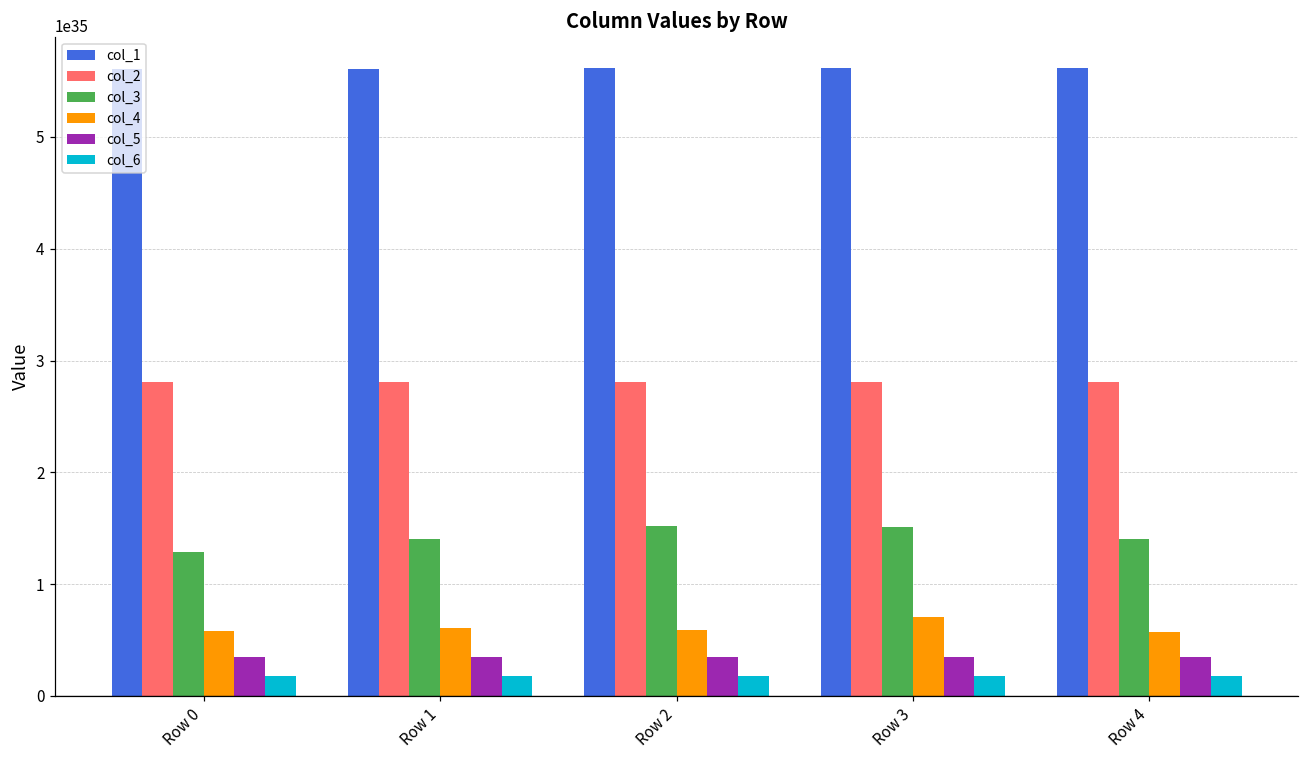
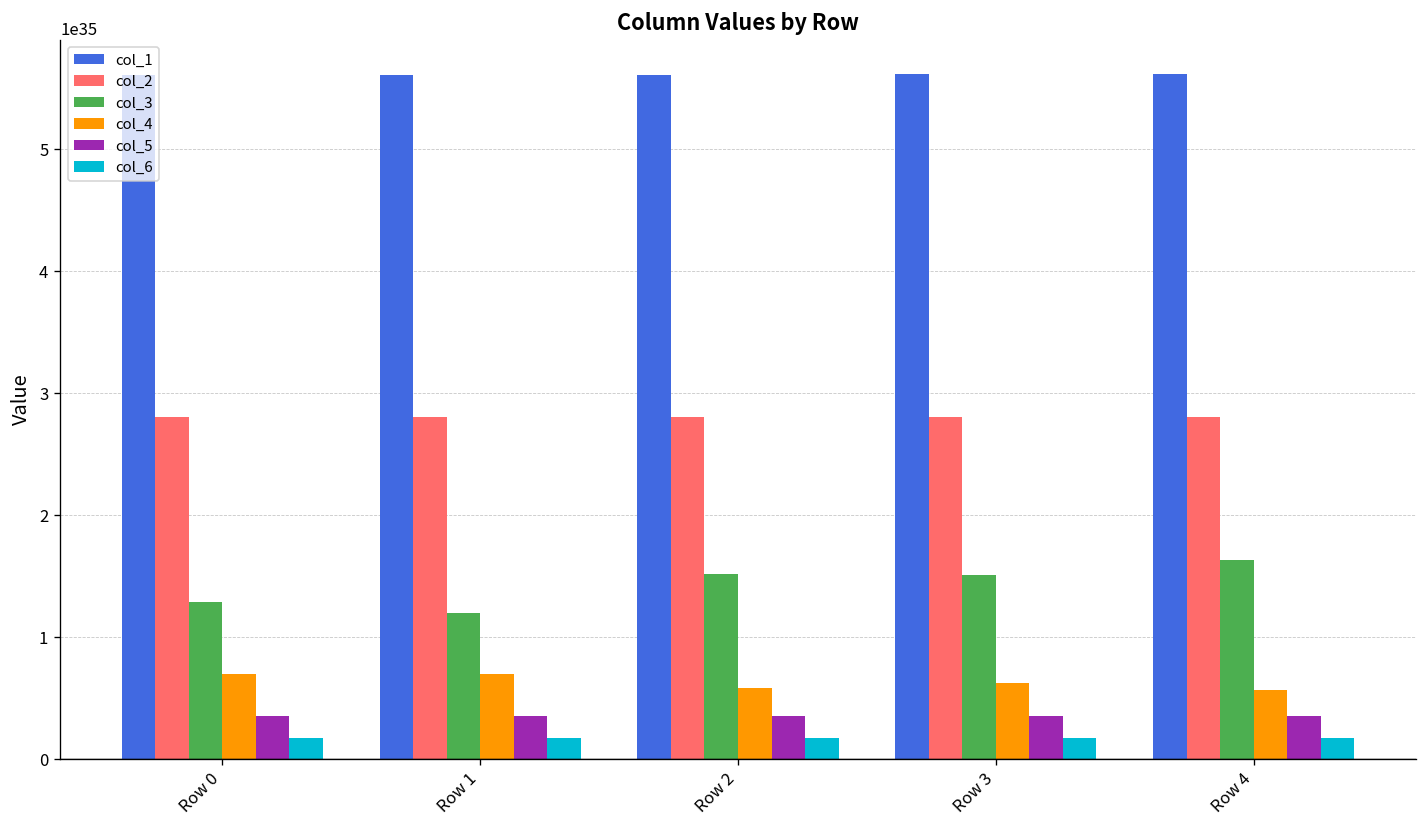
col_4, Row 0: 58000000000000000000000000000000000 -> 70000000000000000000000000000000000
col_3, Row 1: 140000000000000000000000000000000000 -> 120000000000000000000000000000000000
col_4, Row 1: 61000000000000000000000000000000000 -> 70000000000000000000000000000000000
col_4, Row 3: 70000000000000000000000000000000000 -> 62000000000000000000000000000000000
col_3, Row 4: 140000000000000000000000000000000000 -> 163000000000000000000000000000000000
